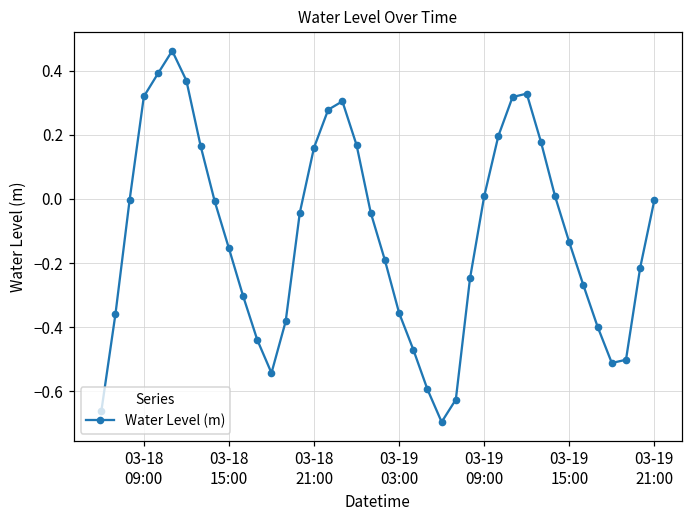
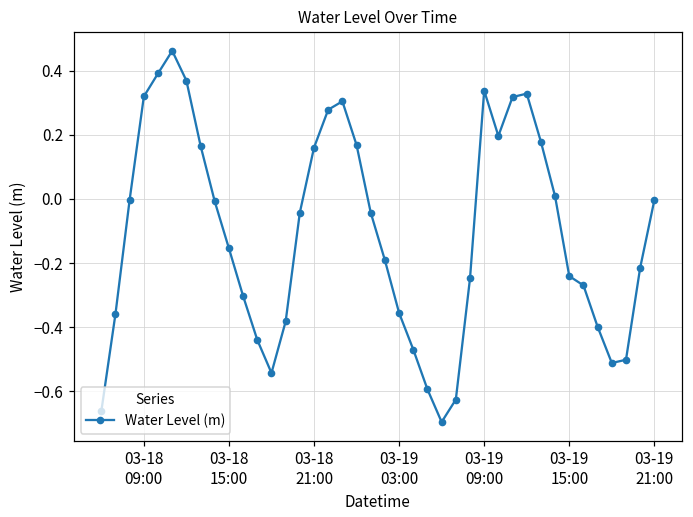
03-19 09:00: 0.01 -> 0.34
03-19 15:00: -0.14 -> -0.24
